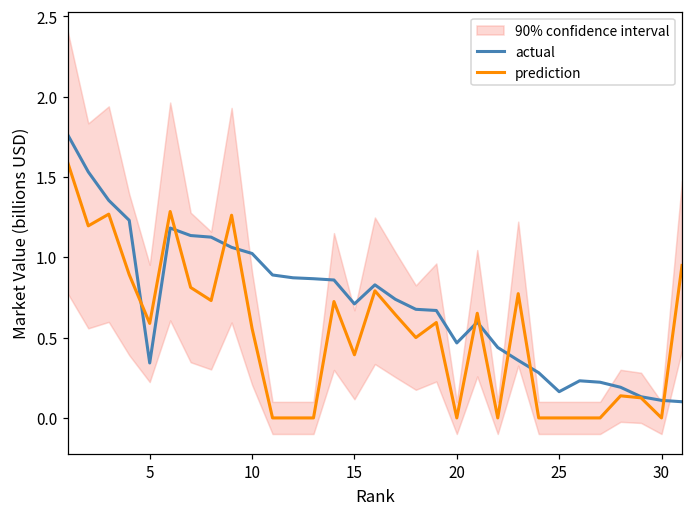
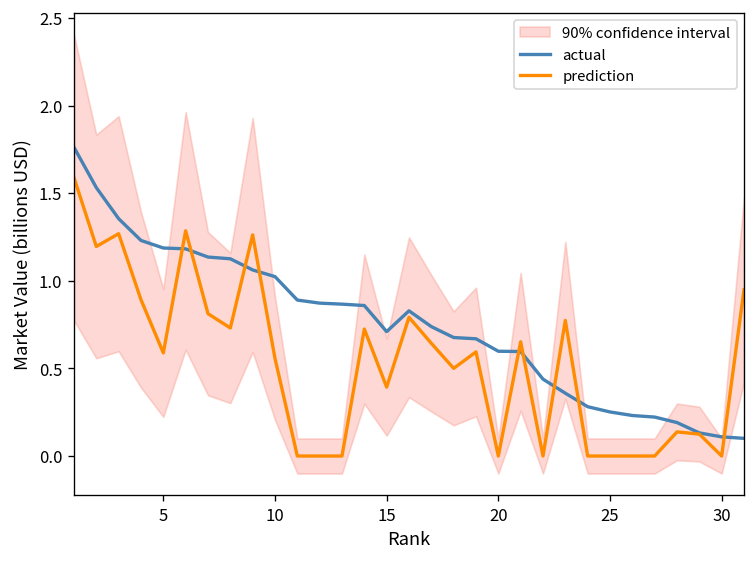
actual, 5: 0.34 -> 1.19
actual, 20: 0.47 -> 0.60
actual, 25: 0.16 -> 0.25
